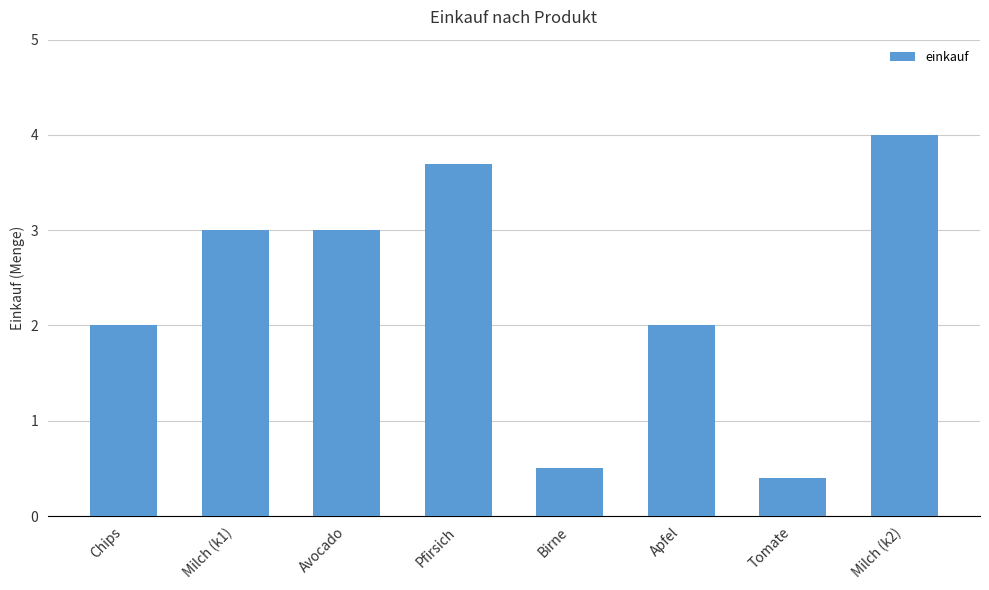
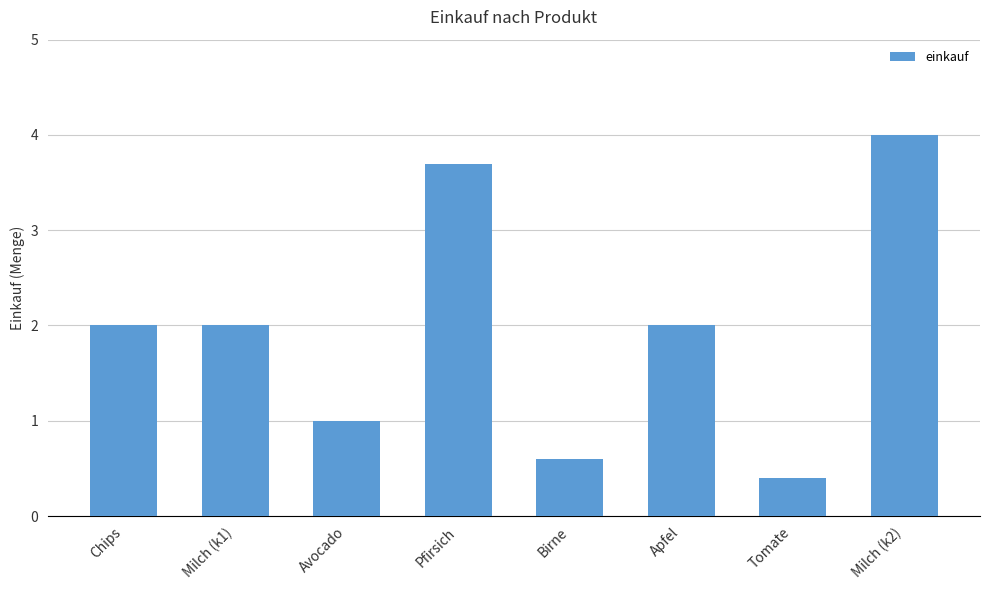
Milch (k1): 3 -> 2
Avocado: 3 -> 1
Birne: 0.5 -> 0.6
